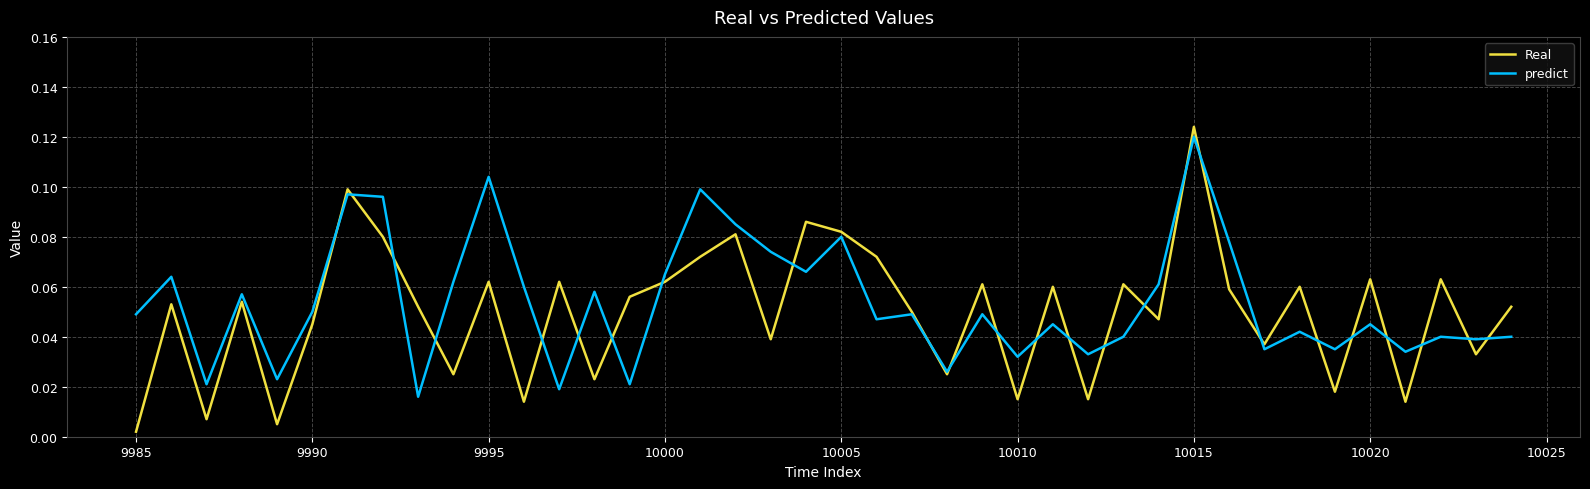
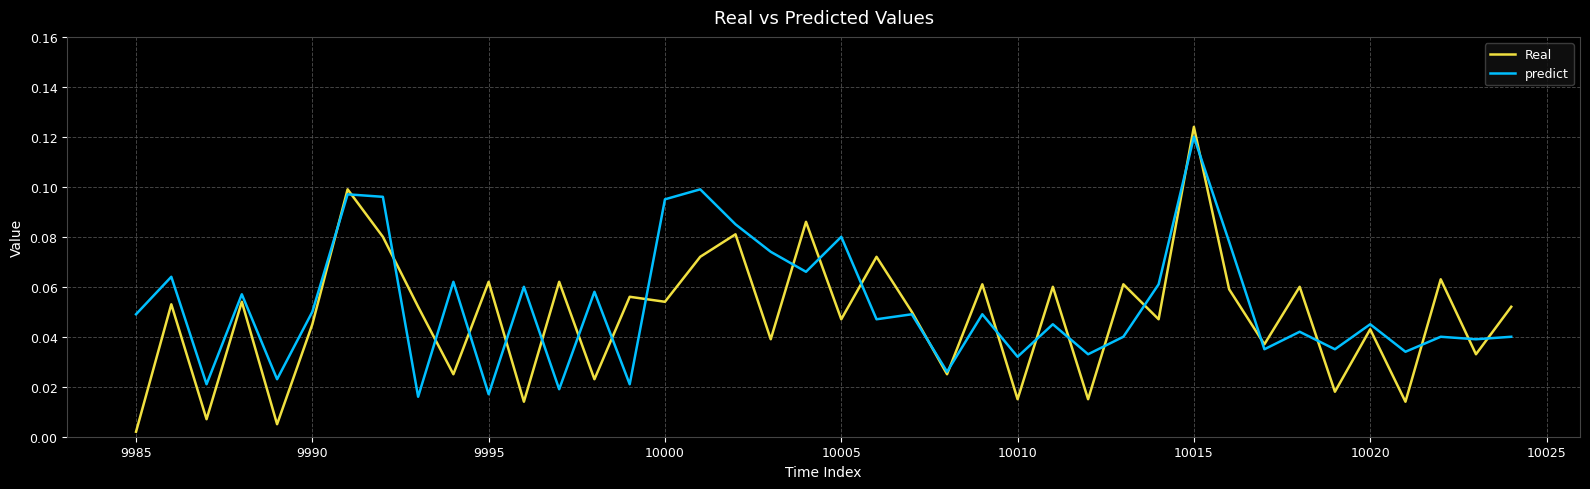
predict, 9995: 0.104 -> 0.017
Real, 10000: 0.062 -> 0.054
predict, 10000: 0.065 -> 0.095
Real, 10005: 0.082 -> 0.047
Real, 10020: 0.063 -> 0.043
